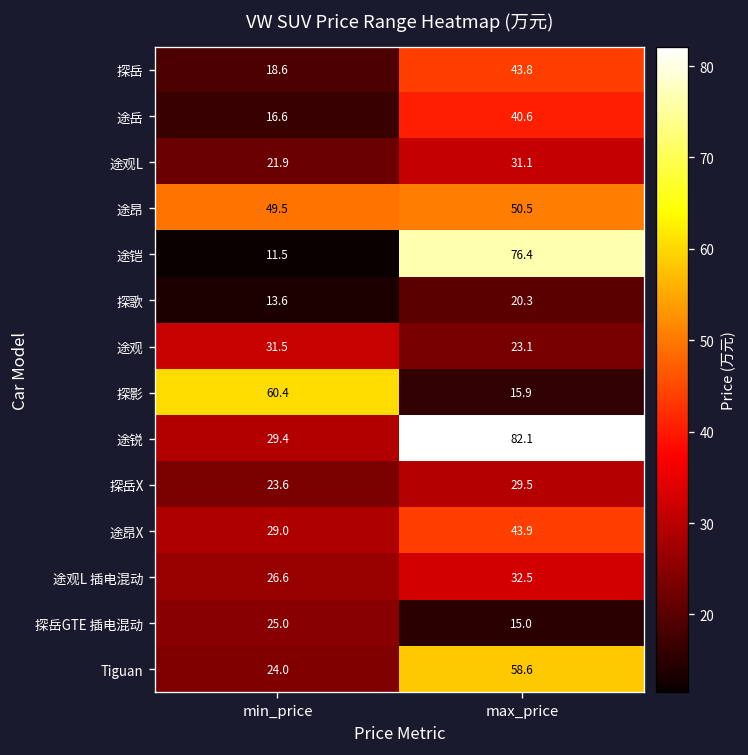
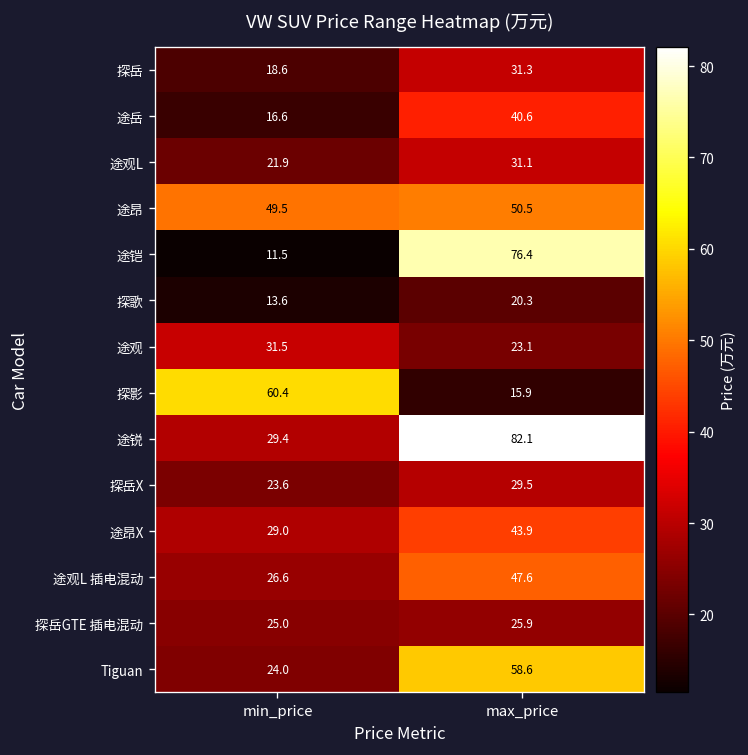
探岳, max_price: 43.8 -> 31.3
途观L 插电混动, max_price: 32.5 -> 47.6
探岳GTE 插电混动, max_price: 15.0 -> 25.9
